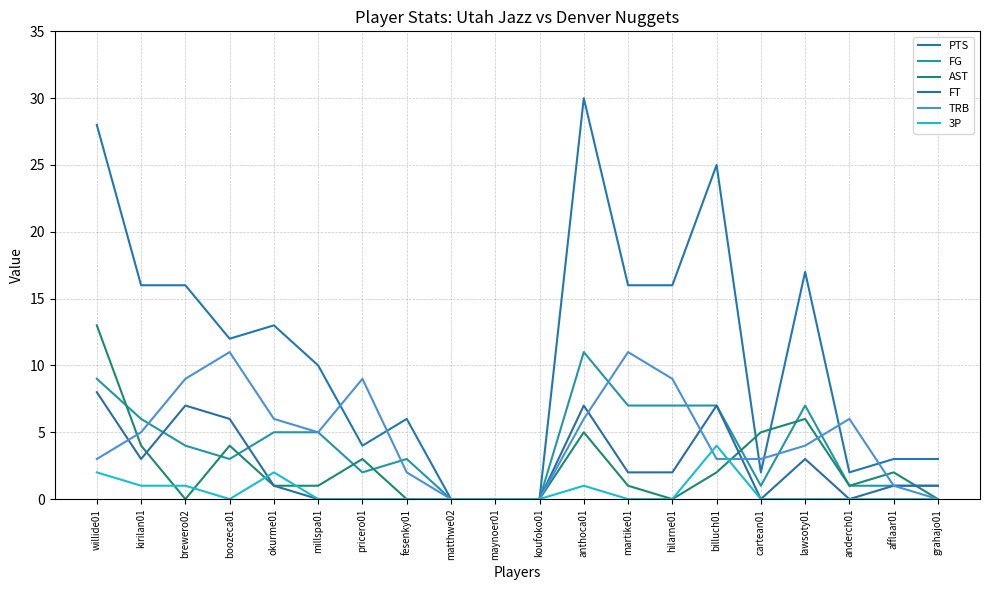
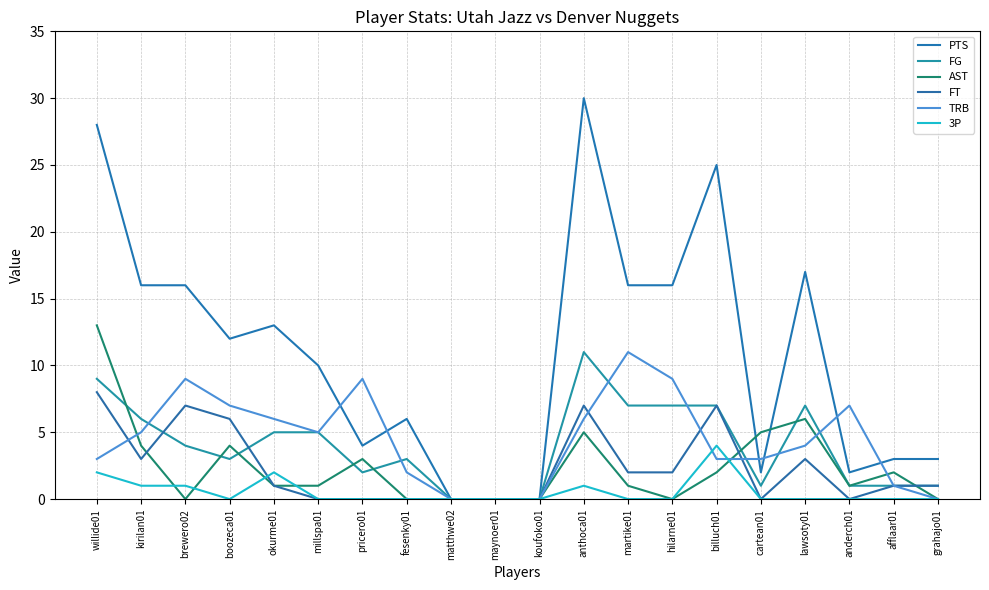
TRB, boozeca01: 11 -> 7
TRB, anderch01: 6 -> 7
